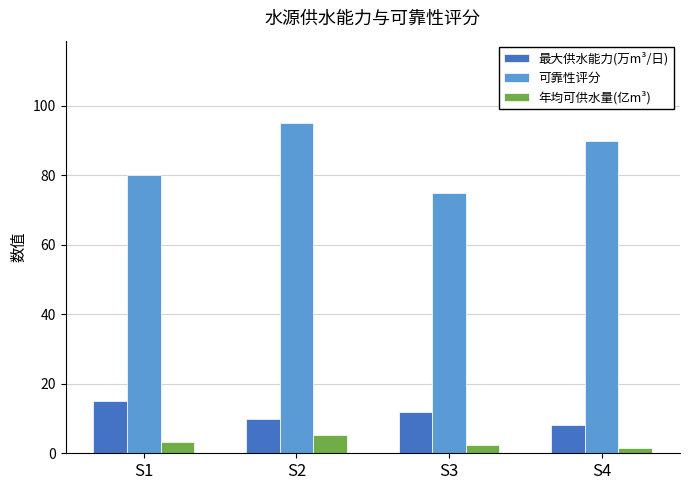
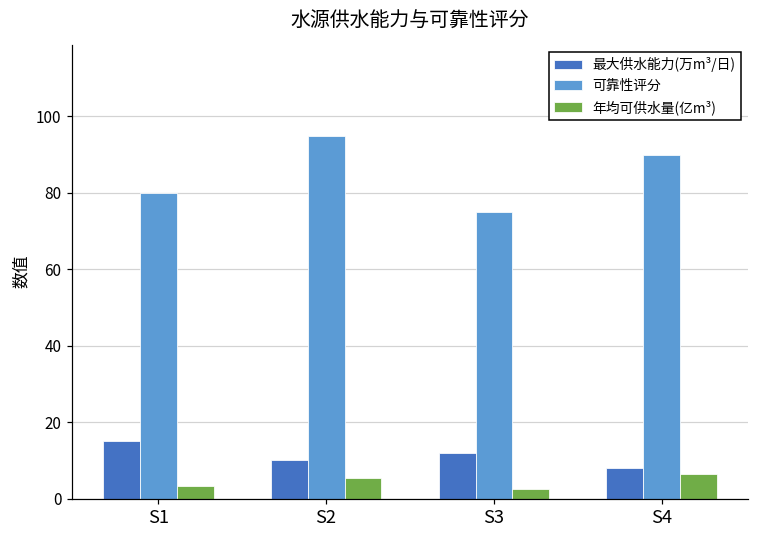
年均可供水量(亿m³), S4: 2 -> 6
